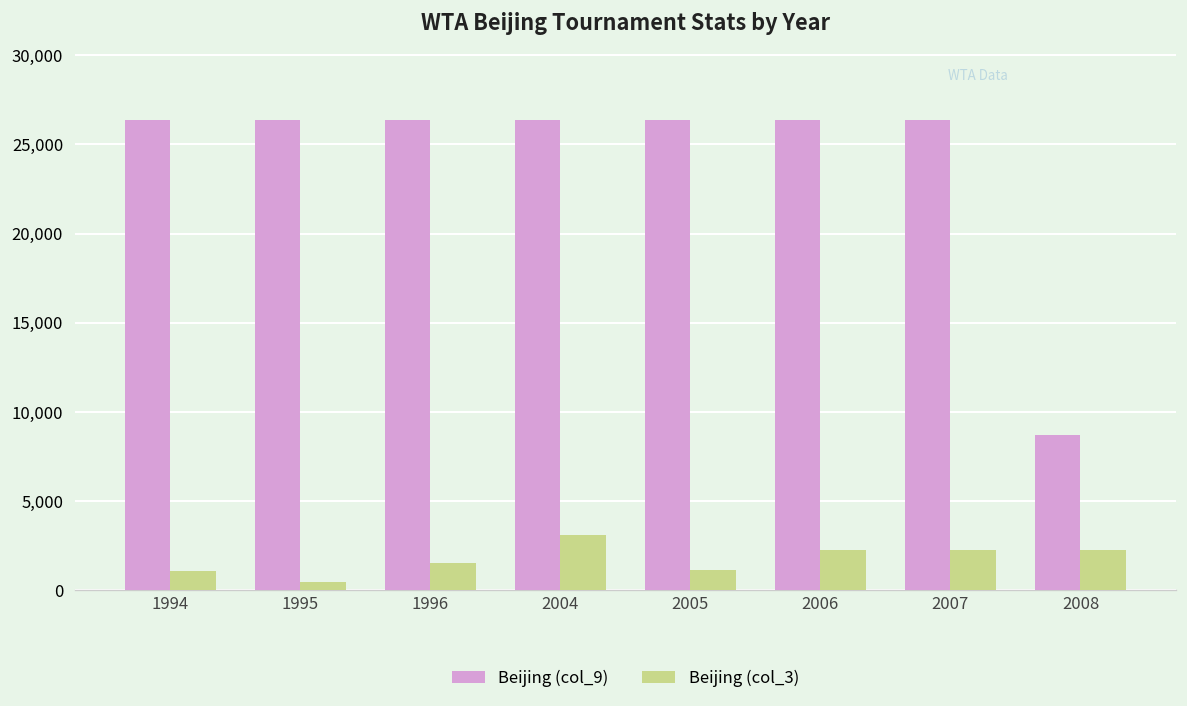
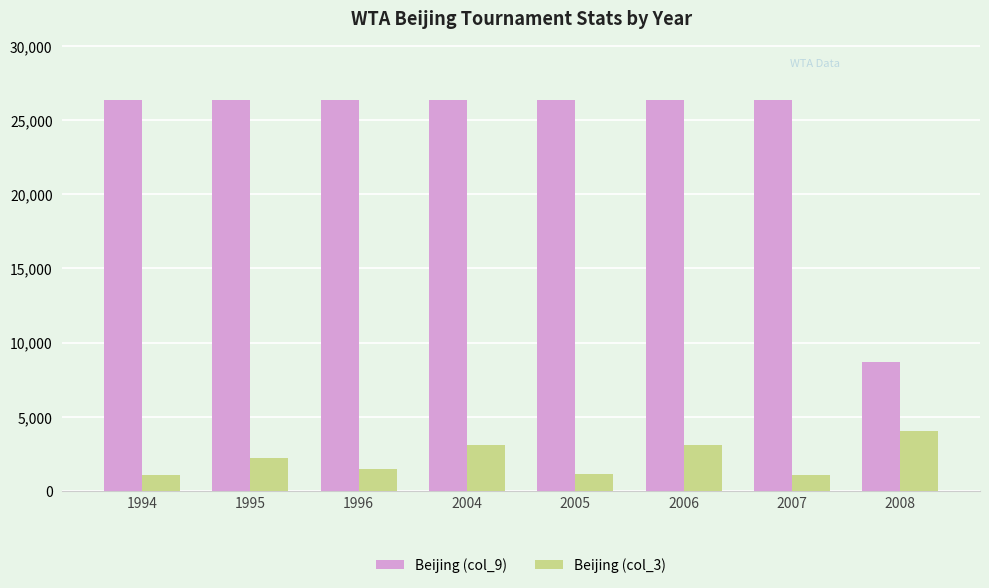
Beijing (col_3), 1995: 400 -> 2,200
Beijing (col_3), 2006: 2,200 -> 3,100
Beijing (col_3), 2007: 2,200 -> 1,100
Beijing (col_3), 2008: 2,200 -> 4,100
